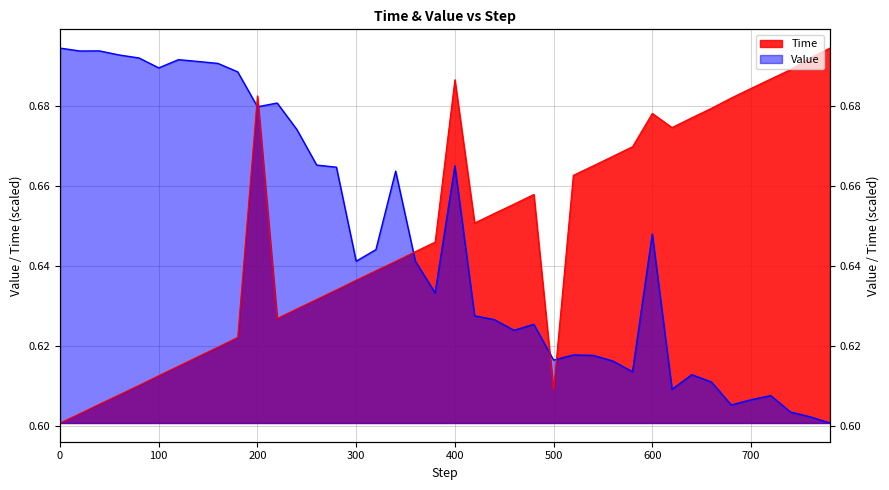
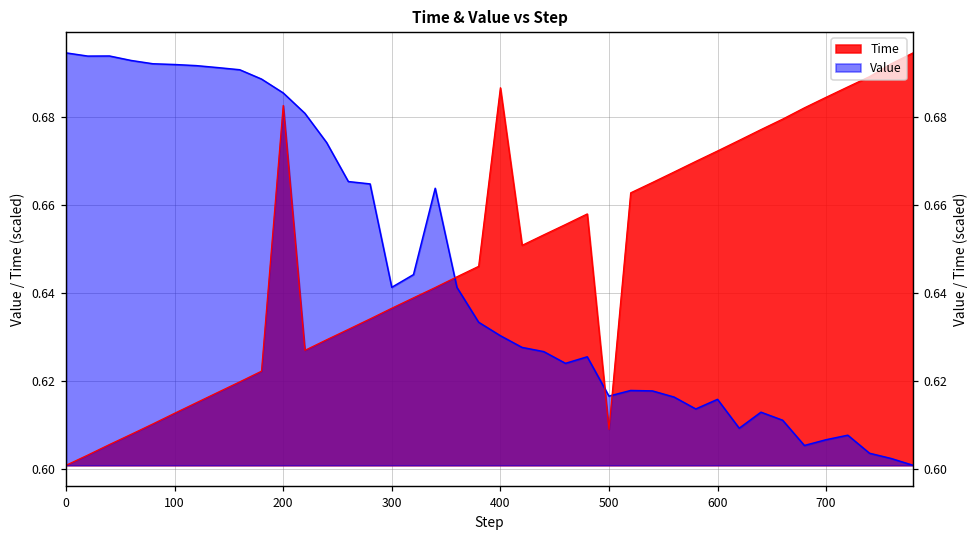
Value, 100: 0.690 -> 0.692
Value, 200: 0.680 -> 0.685
Value, 400: 0.665 -> 0.630
Value, 600: 0.648 -> 0.616
Time, 600: 0.678 -> 0.672
